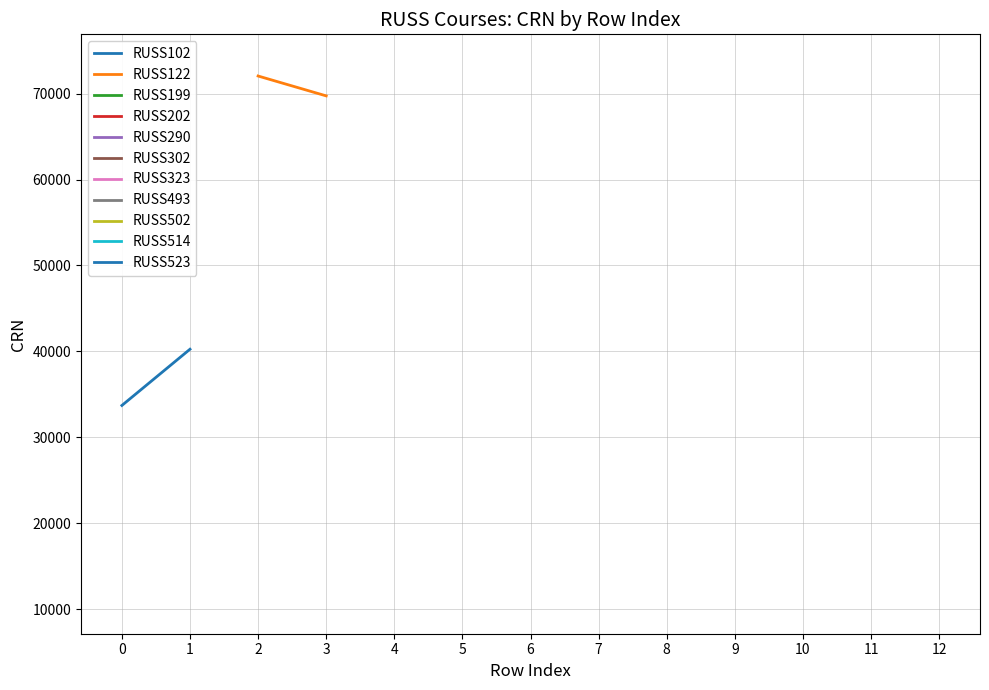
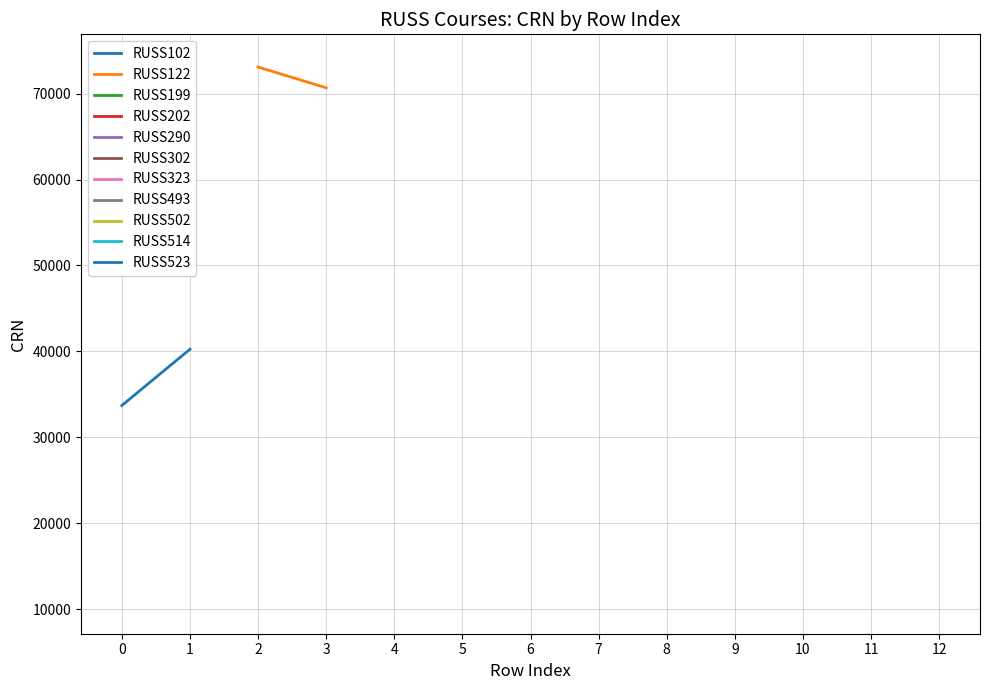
RUSS122, 2: 72000 -> 73000
RUSS122, 3: 70000 -> 71000
